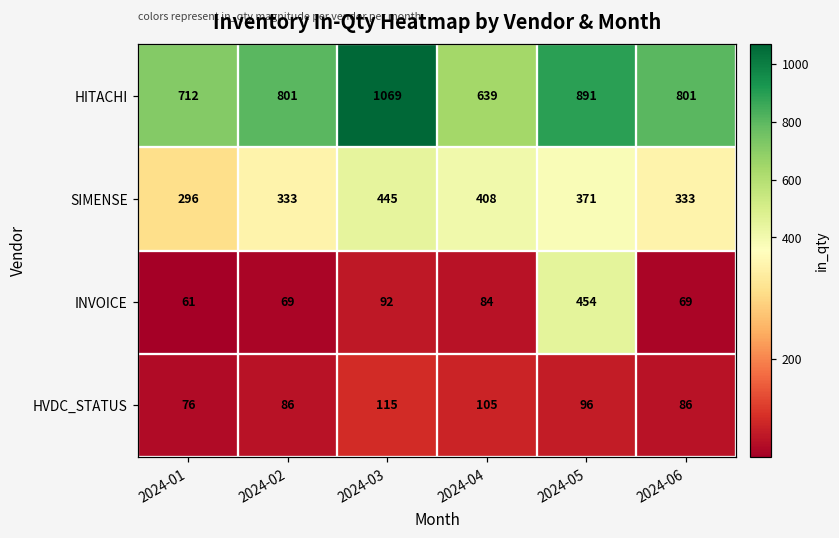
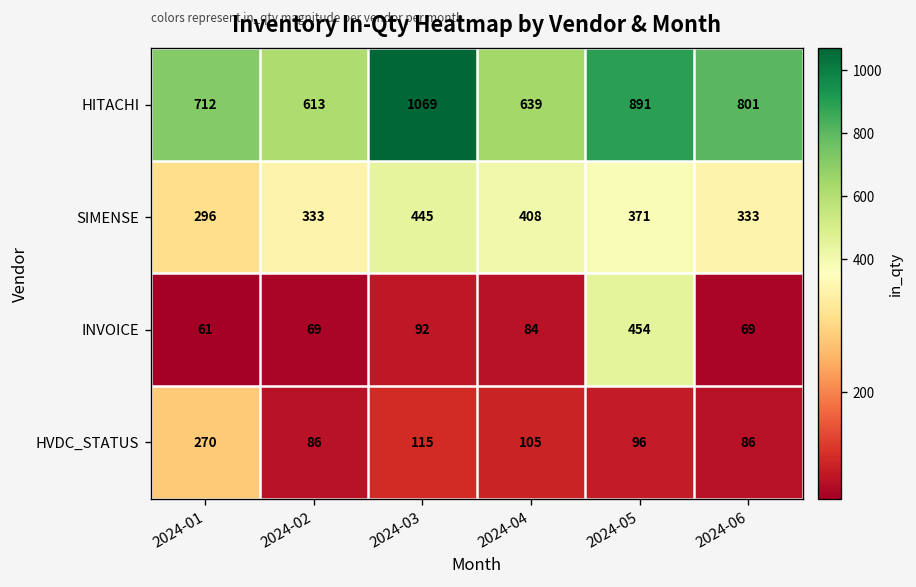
HITACHI, 2024-02: 801 -> 613
HVDC_STATUS, 2024-01: 76 -> 270
